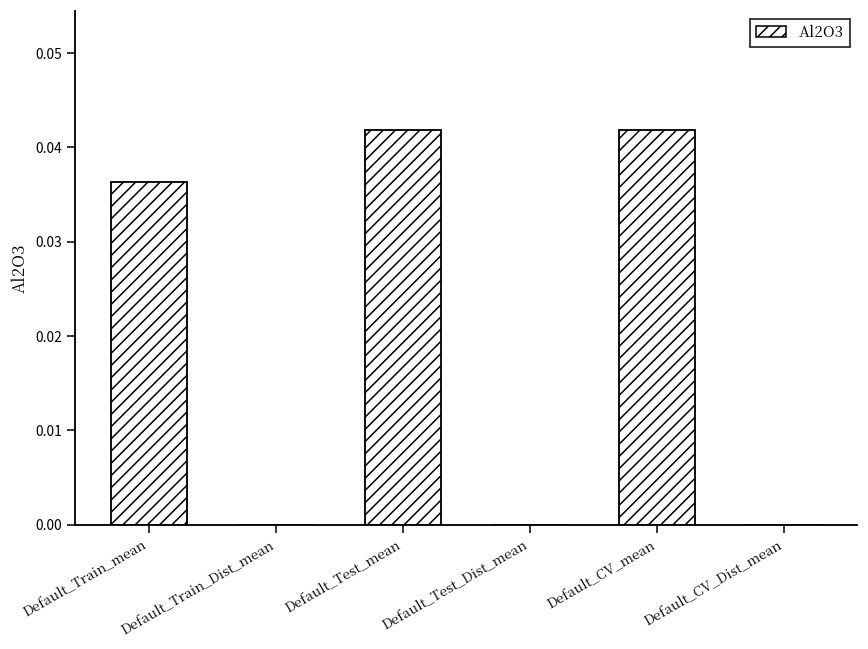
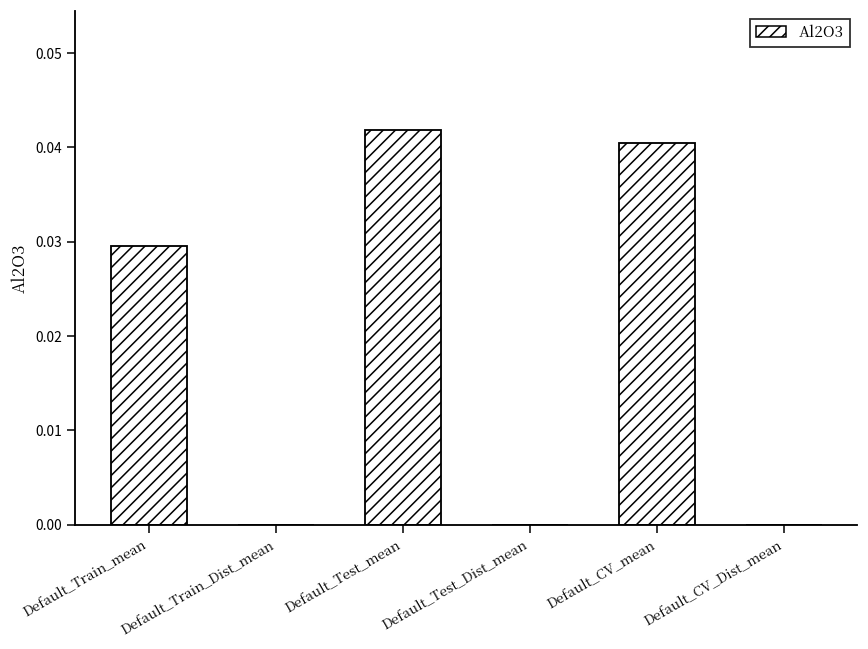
Default_Train_mean: 0.036 -> 0.030
Default_CV_mean: 0.042 -> 0.040
